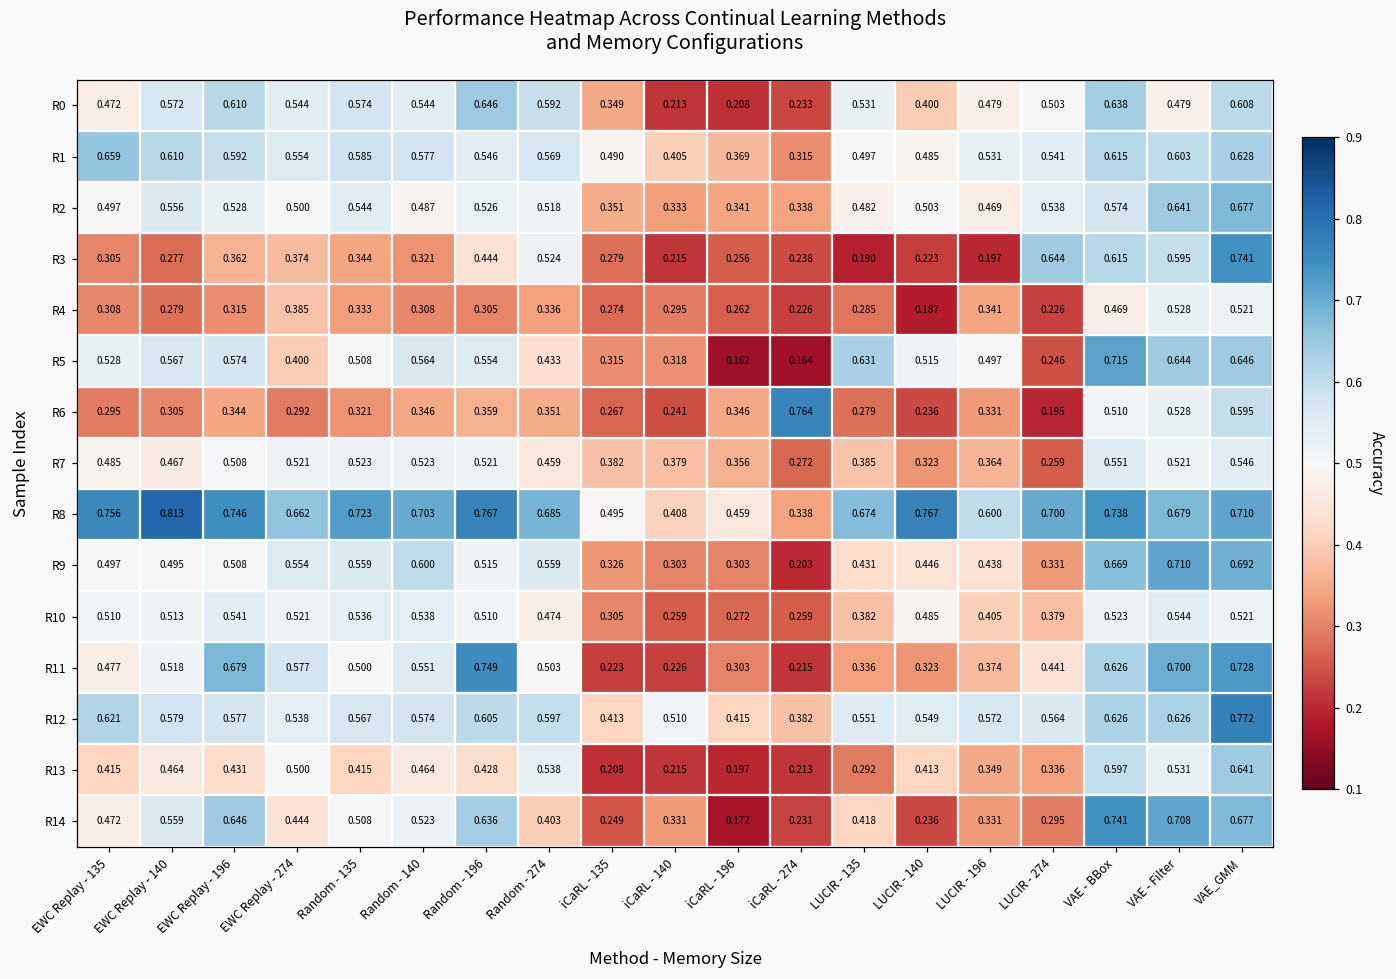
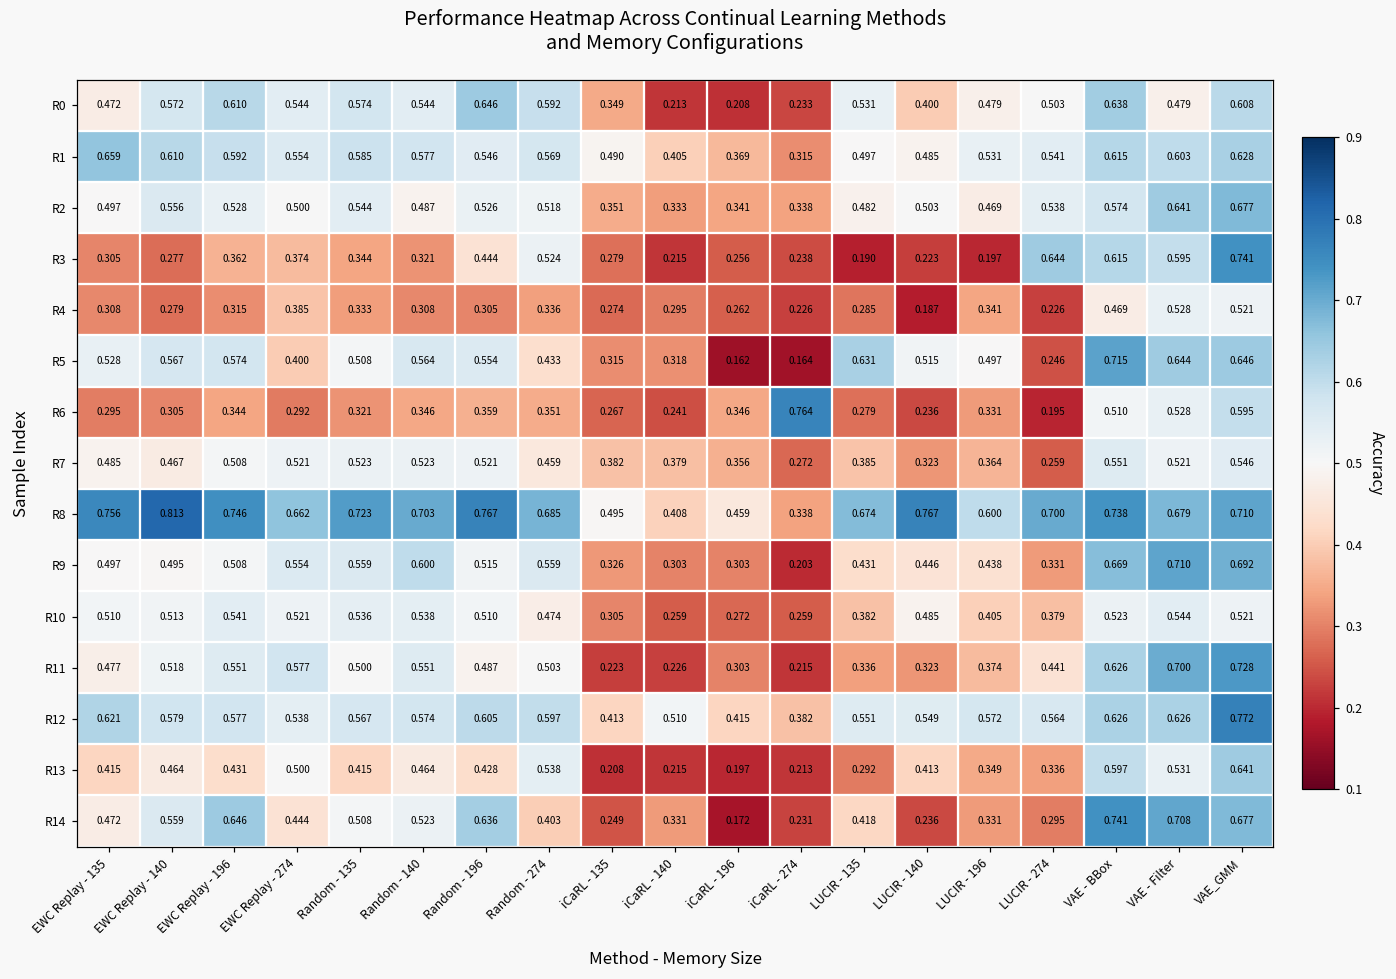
R11, EWC Replay - 196: 0.679 -> 0.551
R11, Random - 196: 0.749 -> 0.487
